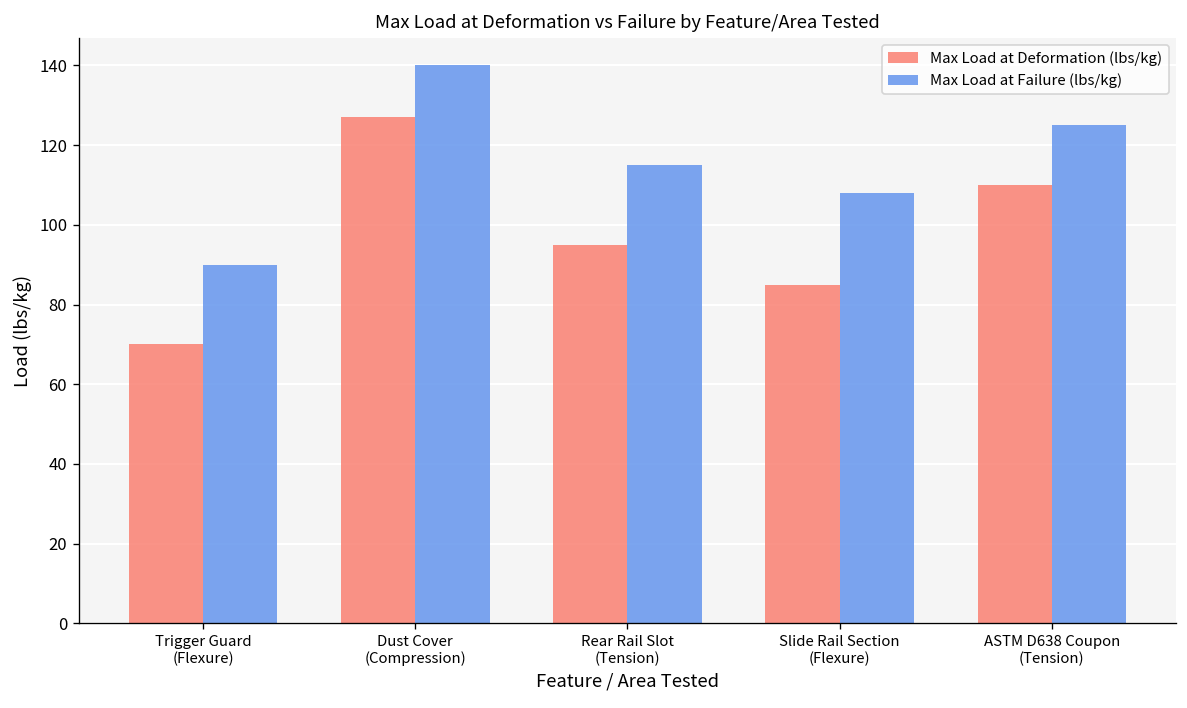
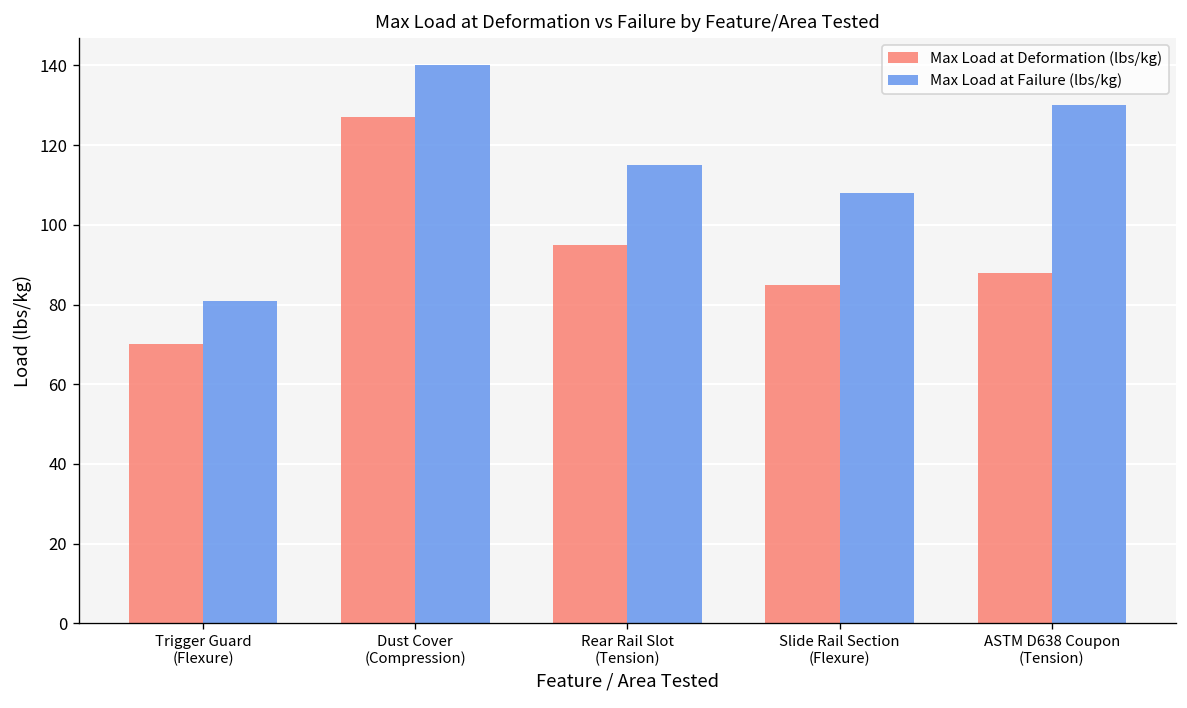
Max Load at Failure (lbs/kg), Trigger Guard (Flexure): 90 -> 81
Max Load at Deformation (lbs/kg), ASTM D638 Coupon (Tension): 110 -> 88
Max Load at Failure (lbs/kg), ASTM D638 Coupon (Tension): 125 -> 130
